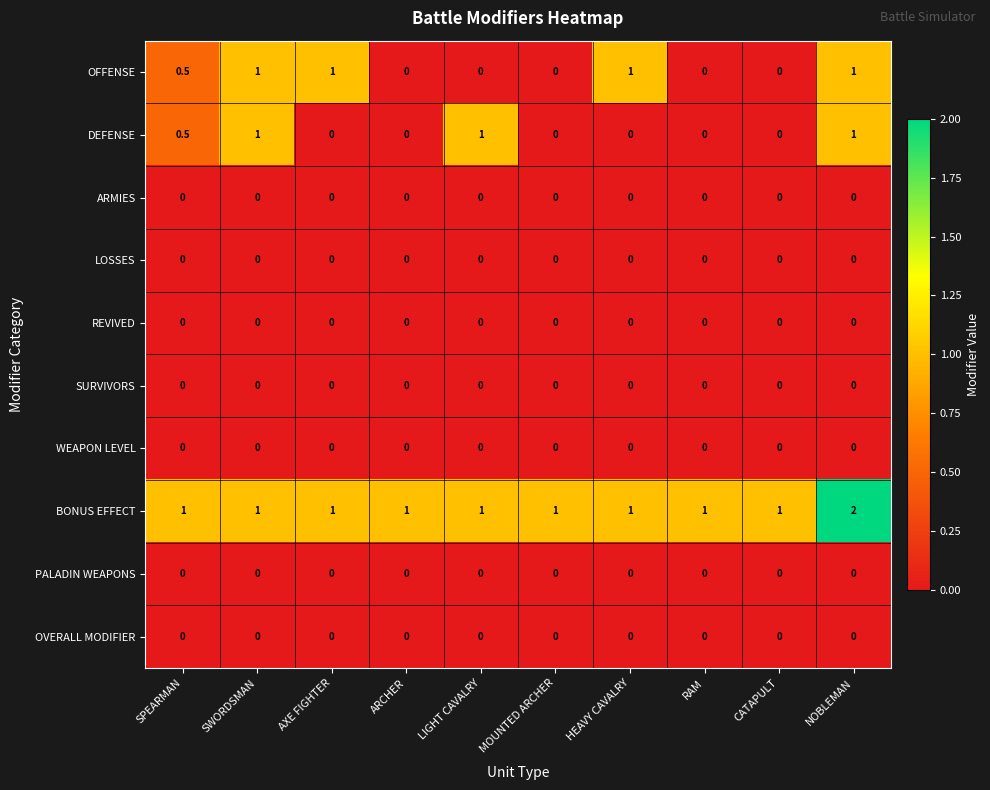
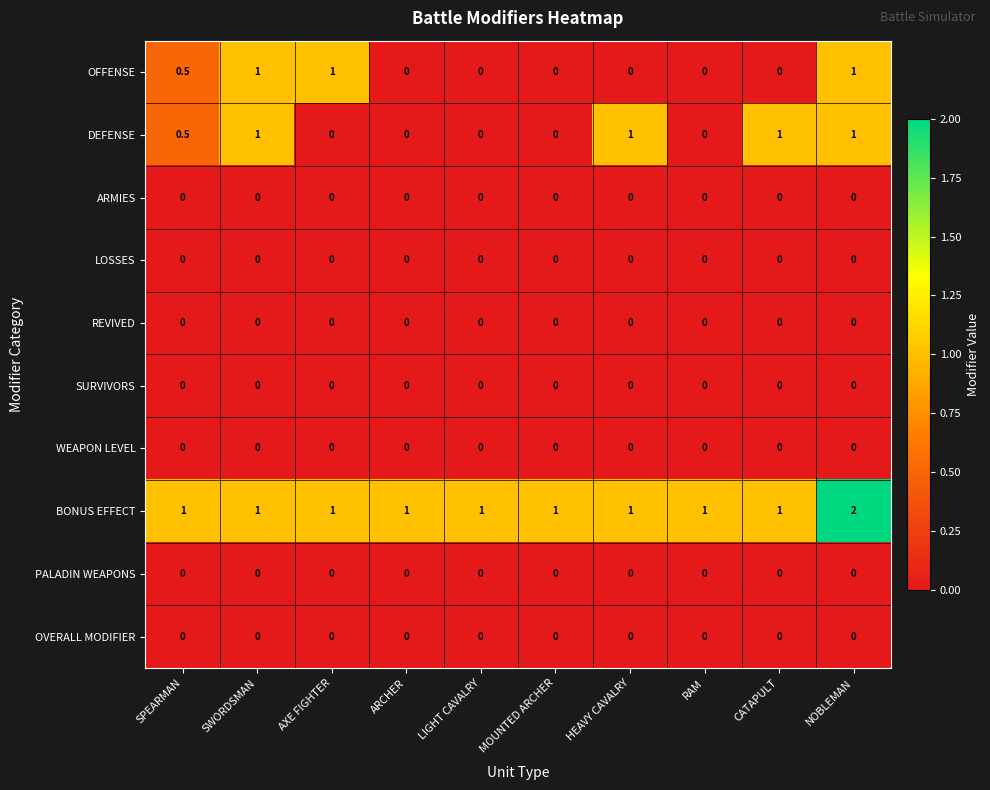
OFFENSE, HEAVY CAVALRY: 1 -> 0
DEFENSE, LIGHT CAVALRY: 1 -> 0
DEFENSE, HEAVY CAVALRY: 0 -> 1
DEFENSE, CATAPULT: 0 -> 1
